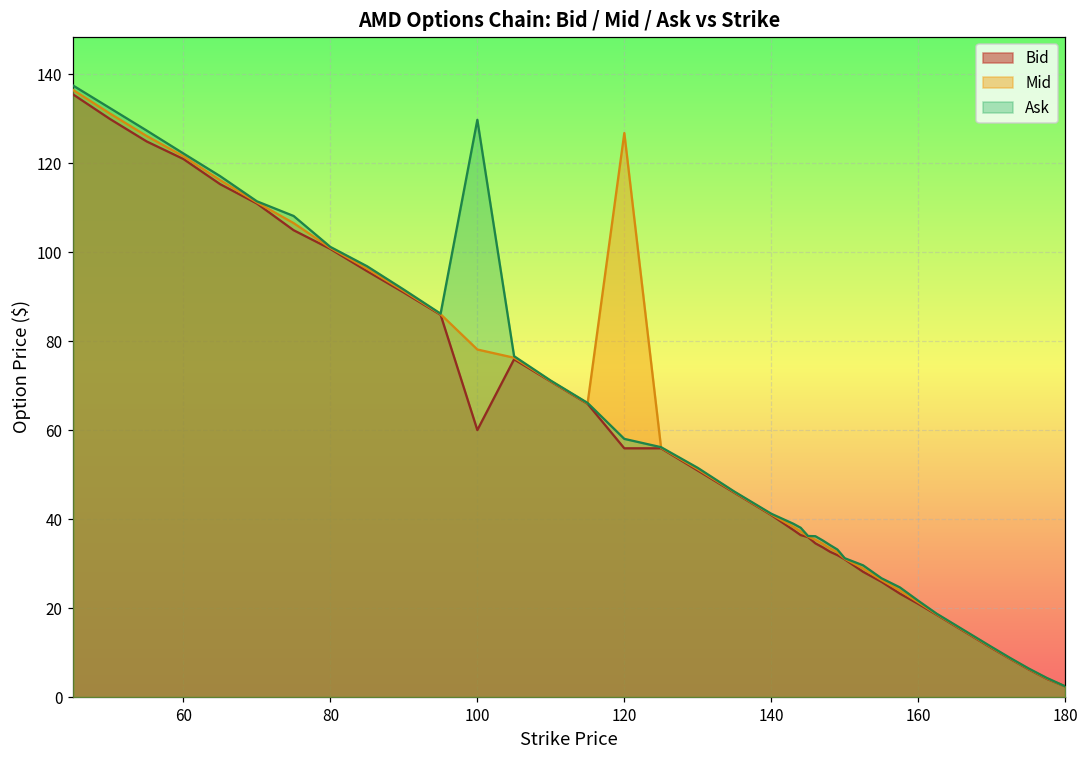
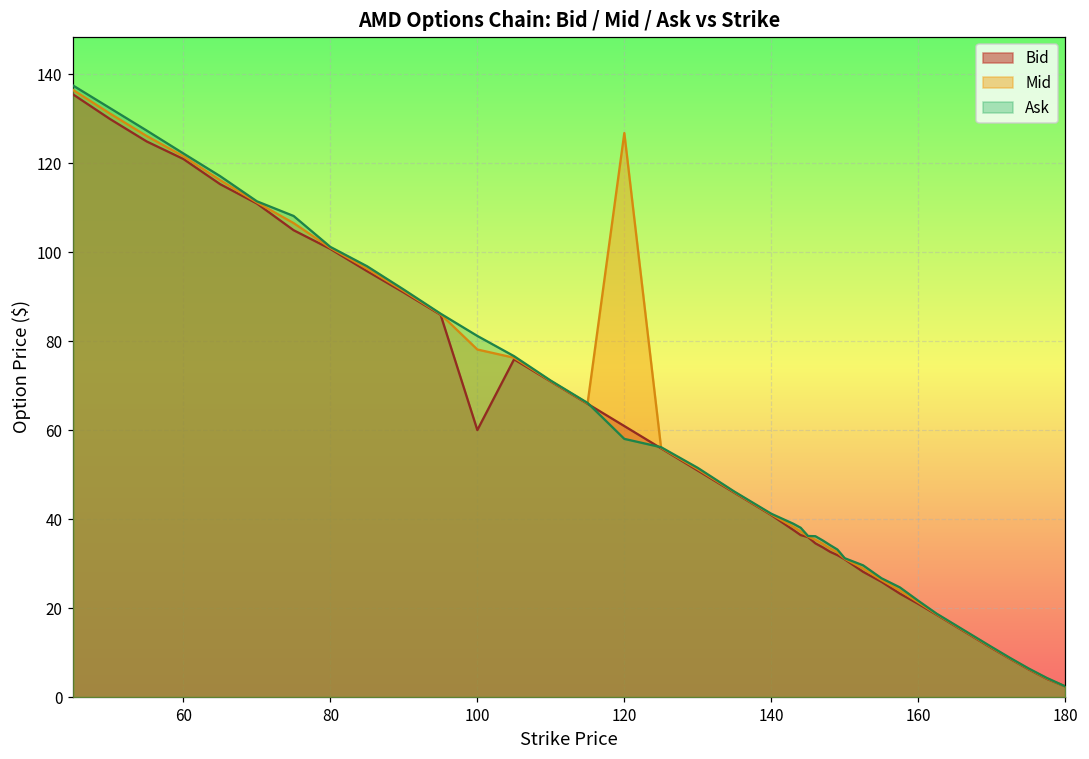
Ask, 100: 130 -> 81
Bid, 120: 56 -> 61
